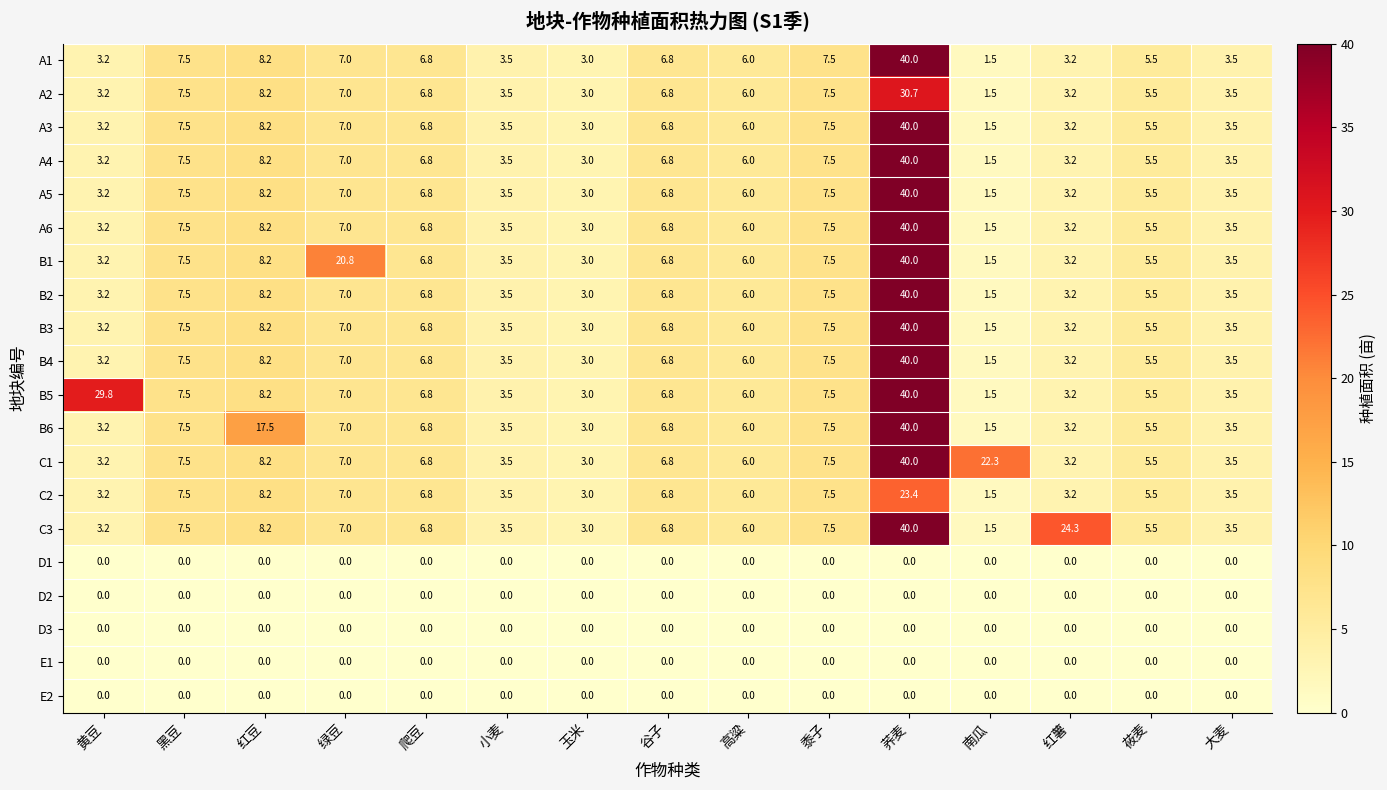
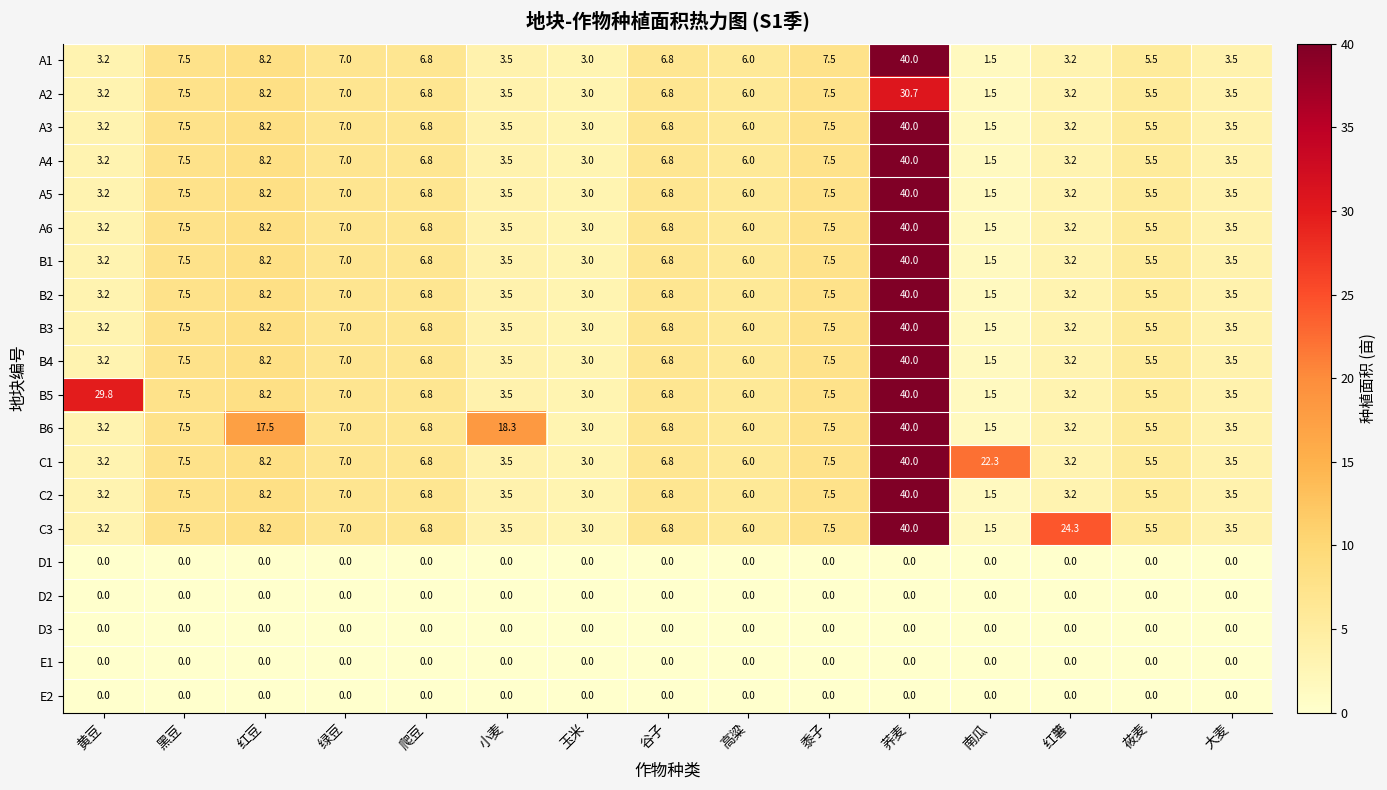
B1, 绿豆: 20.8 -> 7.0
B6, 小麦: 3.5 -> 18.3
C2, 荞麦: 23.4 -> 40.0
